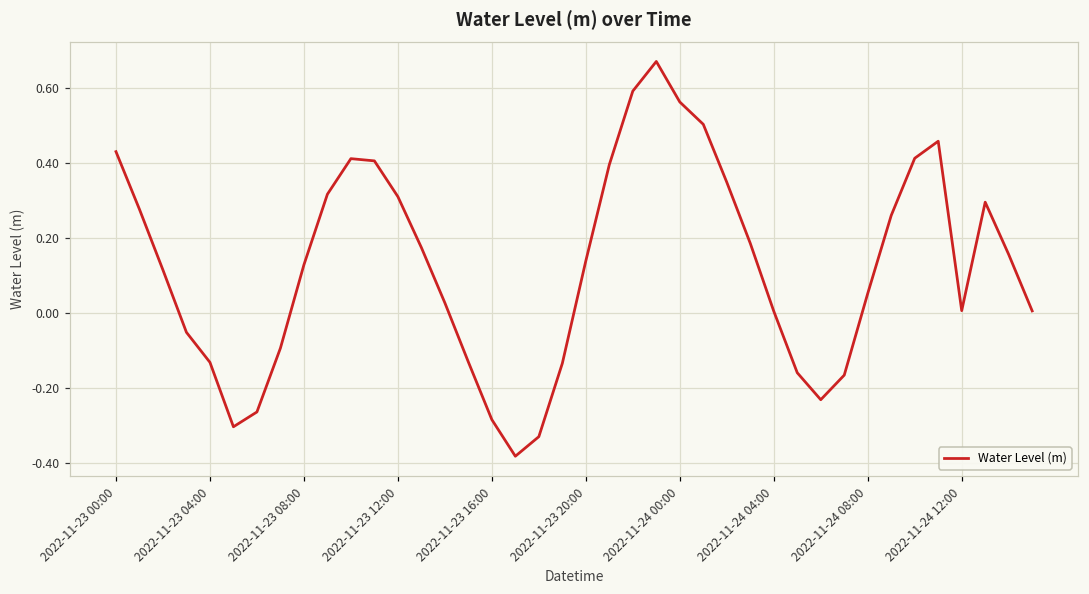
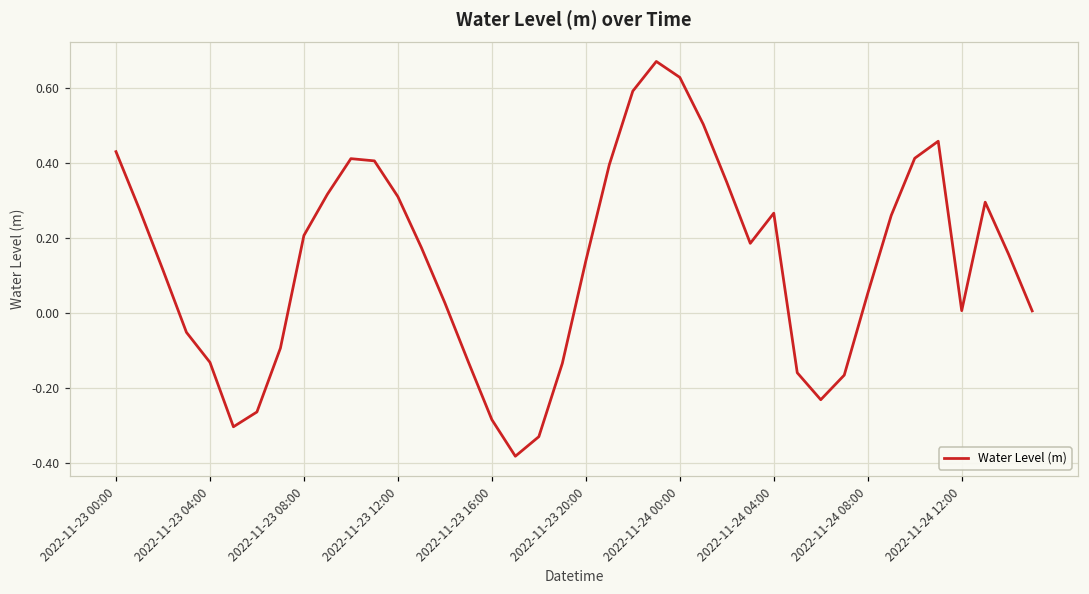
2022-11-23 08:00: 0.13 -> 0.21
2022-11-24 00:00: 0.56 -> 0.63
2022-11-24 04:00: 0.00 -> 0.27
